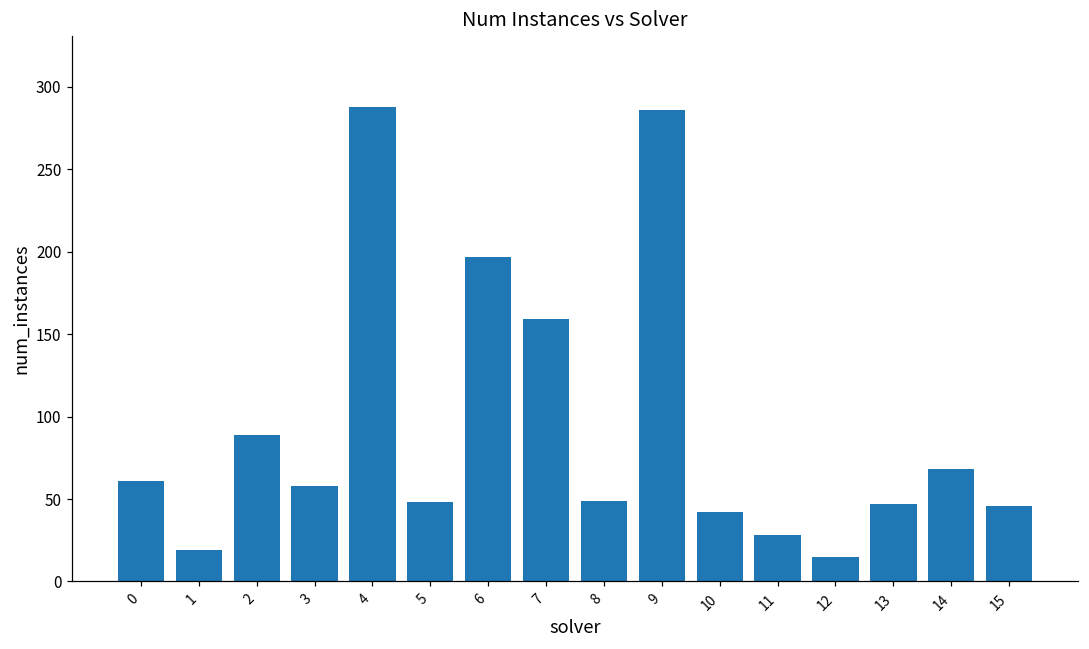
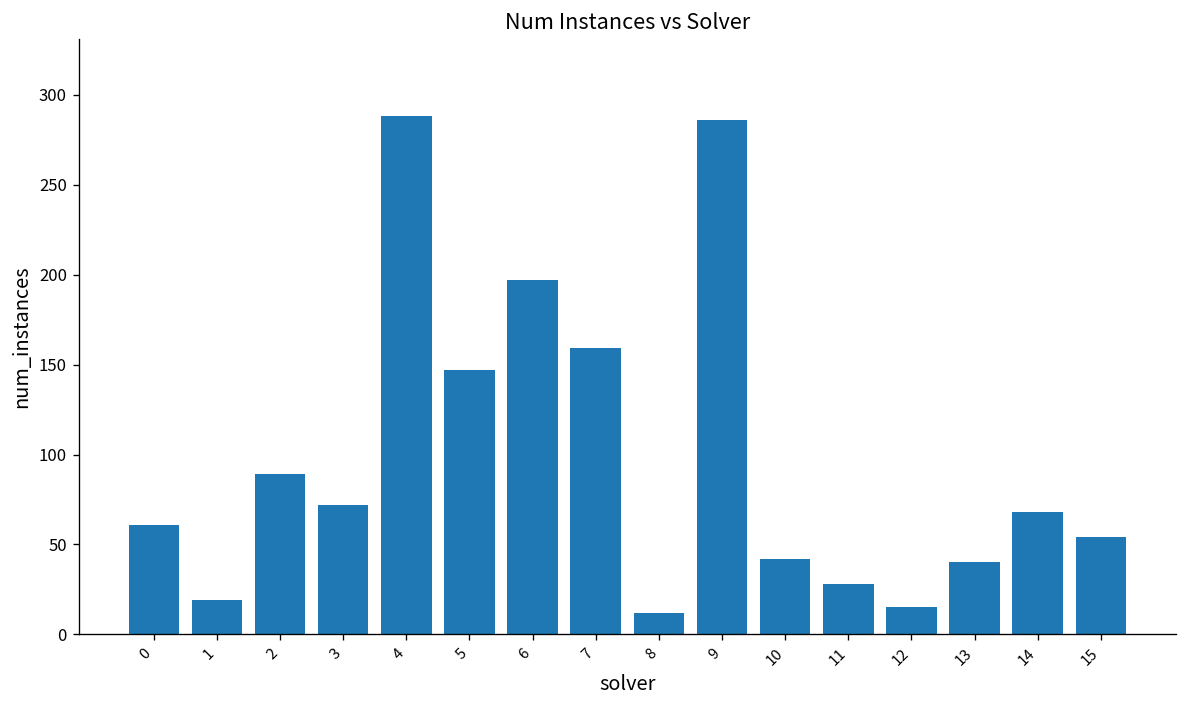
3: 58 -> 72
5: 48 -> 147
8: 49 -> 12
13: 47 -> 40
15: 46 -> 54
